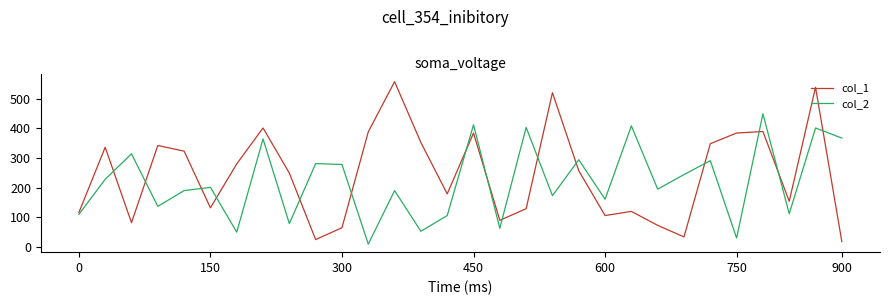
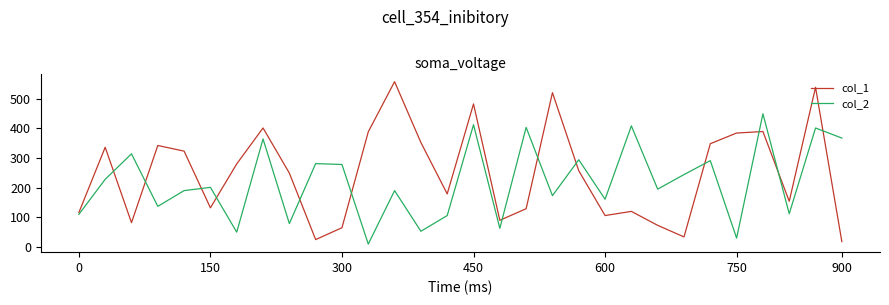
col_1, 450: 380 -> 480
